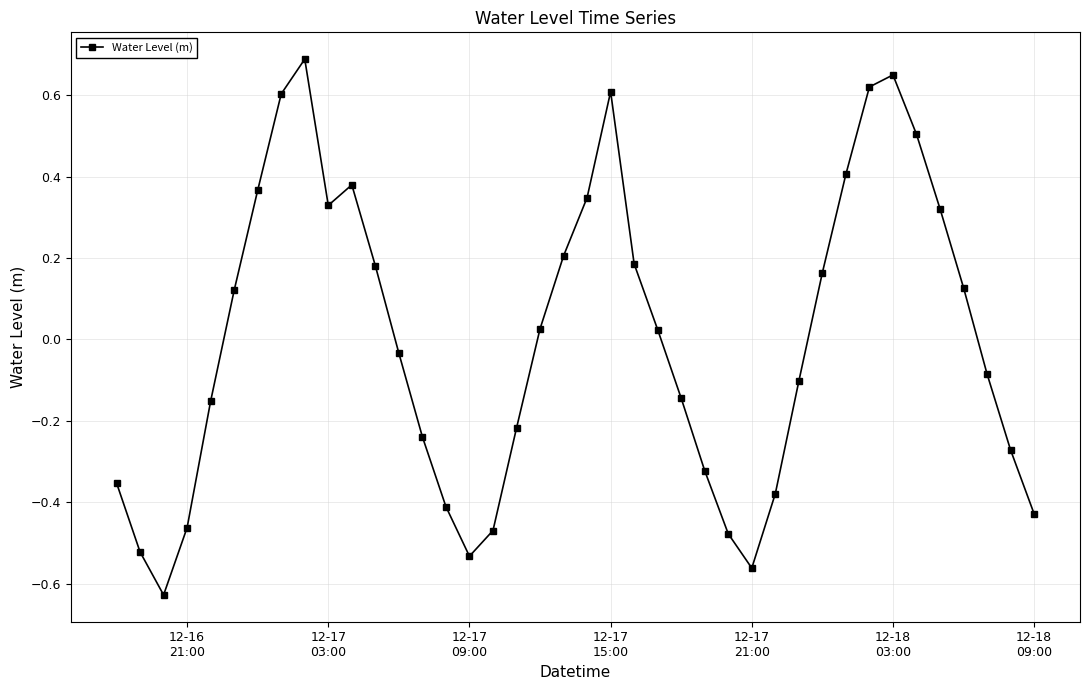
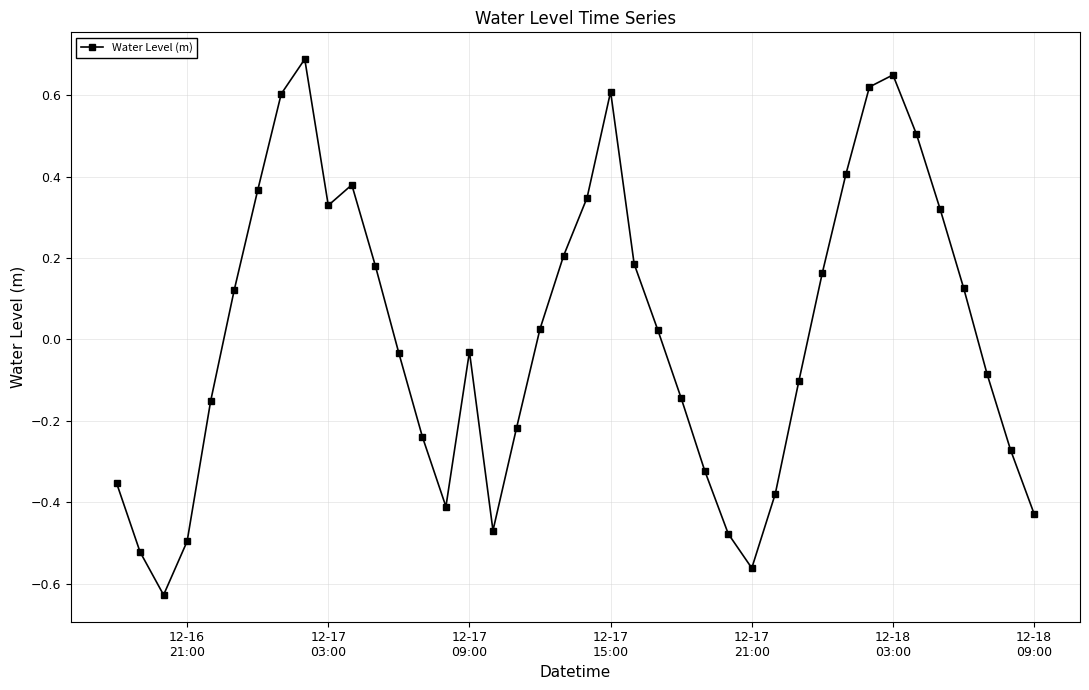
12-16 21:00: -0.46 -> -0.50
12-17 09:00: -0.53 -> -0.03
